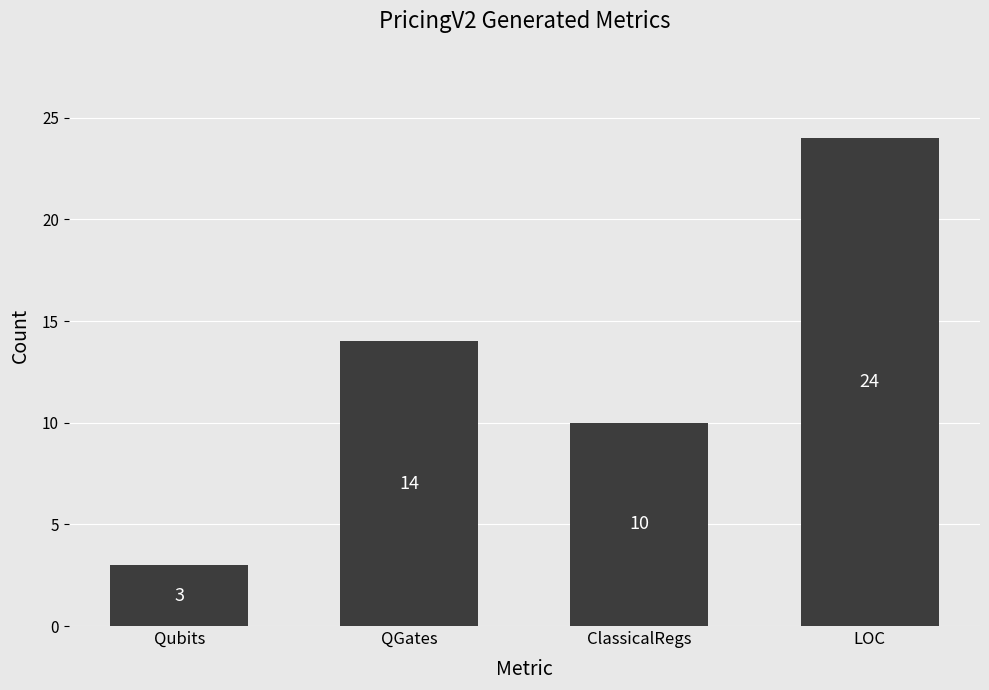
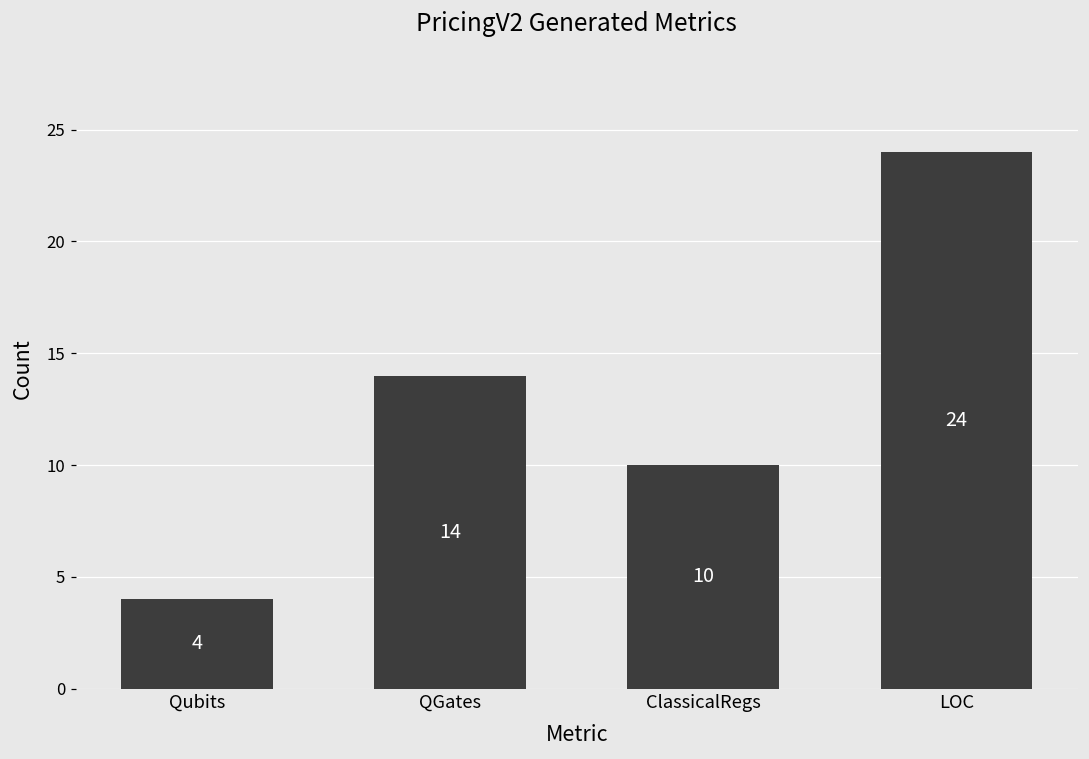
Qubits: 3 -> 4
